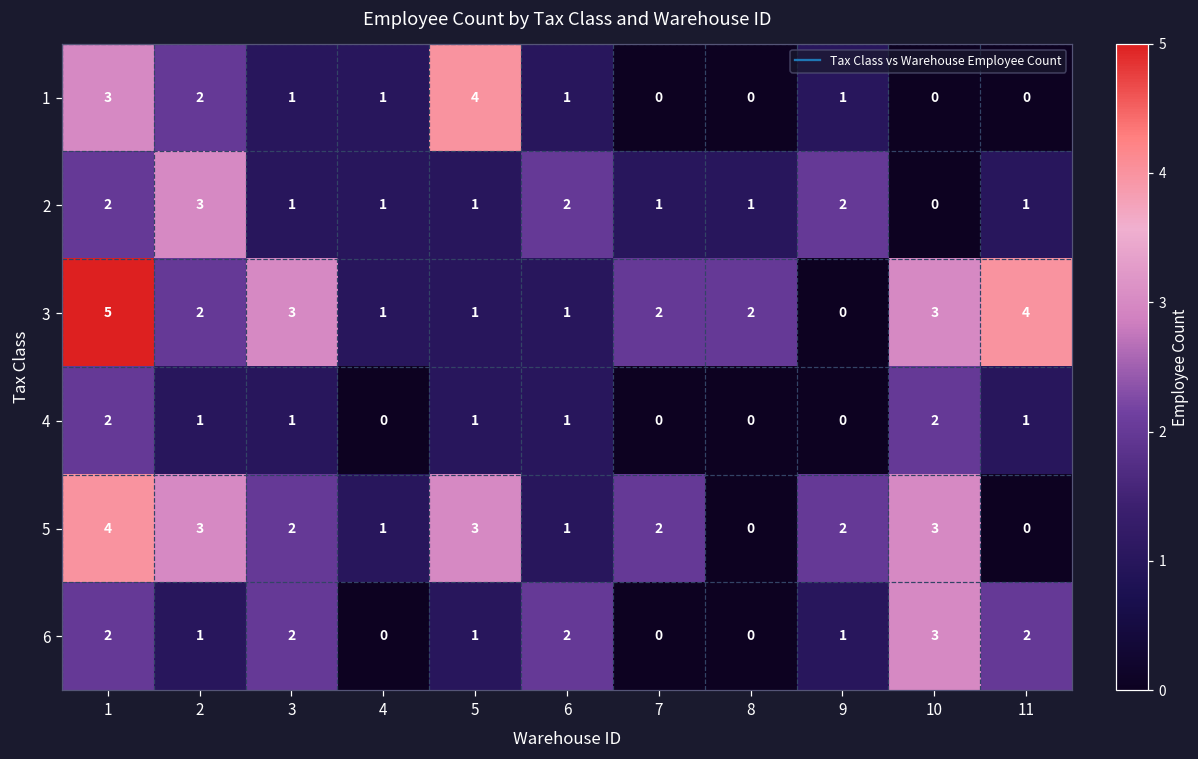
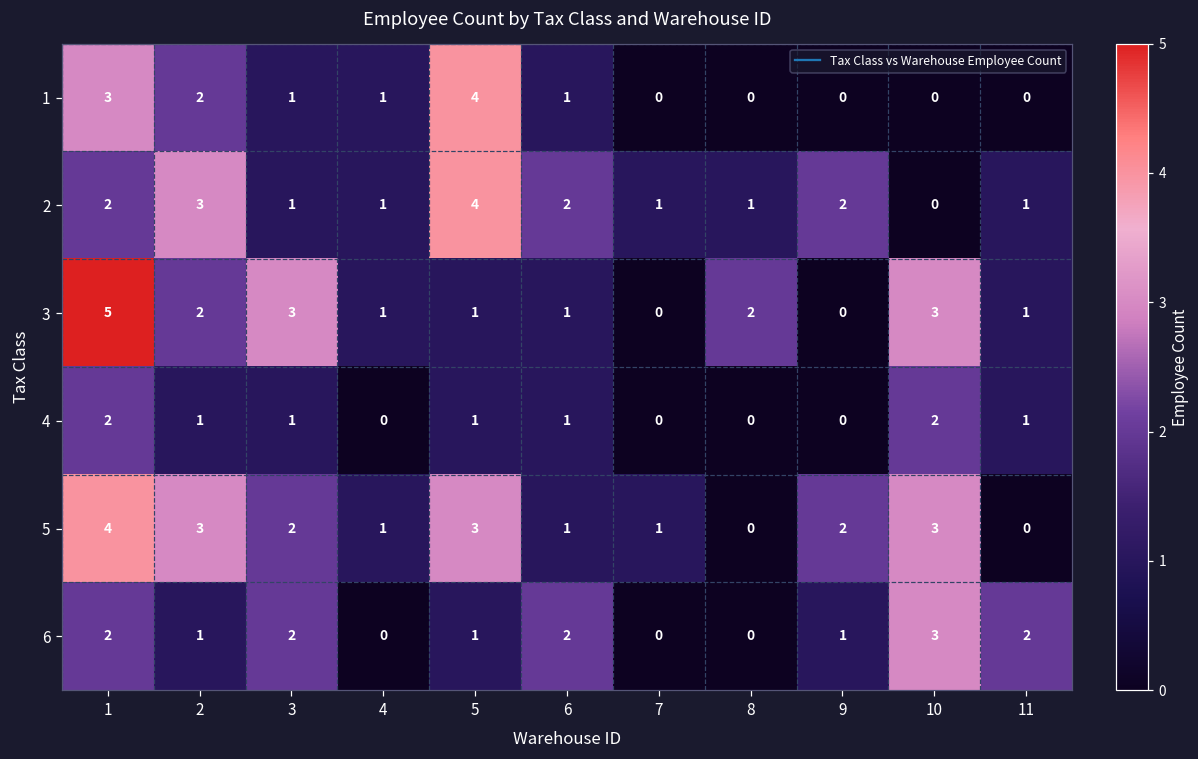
1, 9: 1 -> 0
2, 5: 1 -> 4
3, 7: 2 -> 0
3, 11: 4 -> 1
5, 7: 2 -> 1
